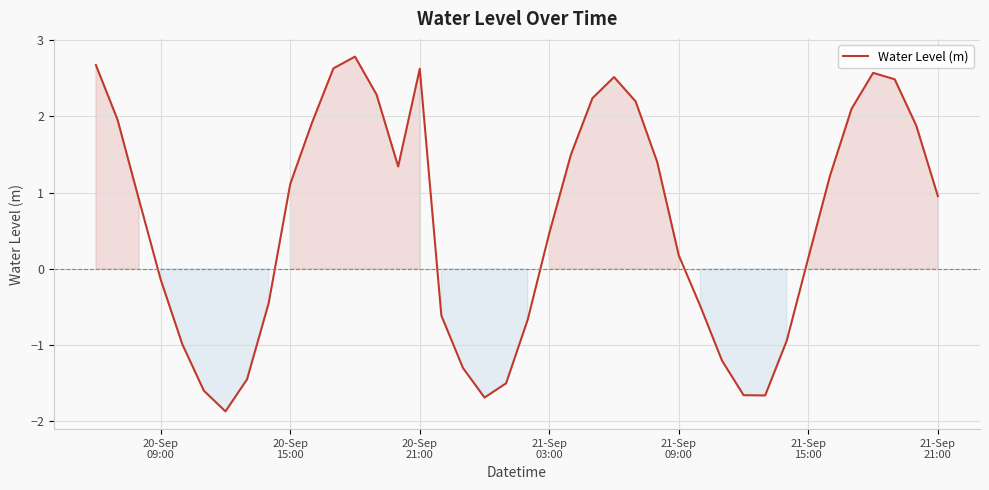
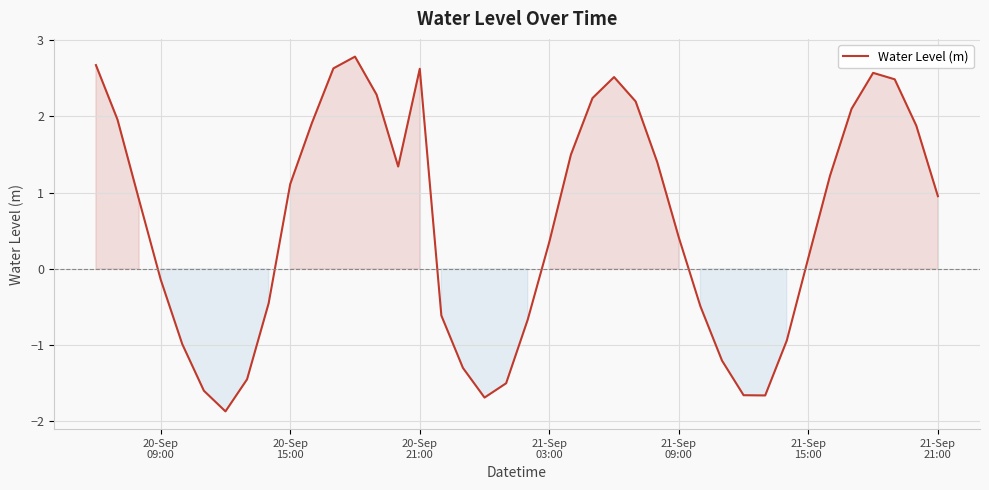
21-Sep 03:00: 0.5 -> 0.4
21-Sep 09:00: 0.2 -> 0.4
